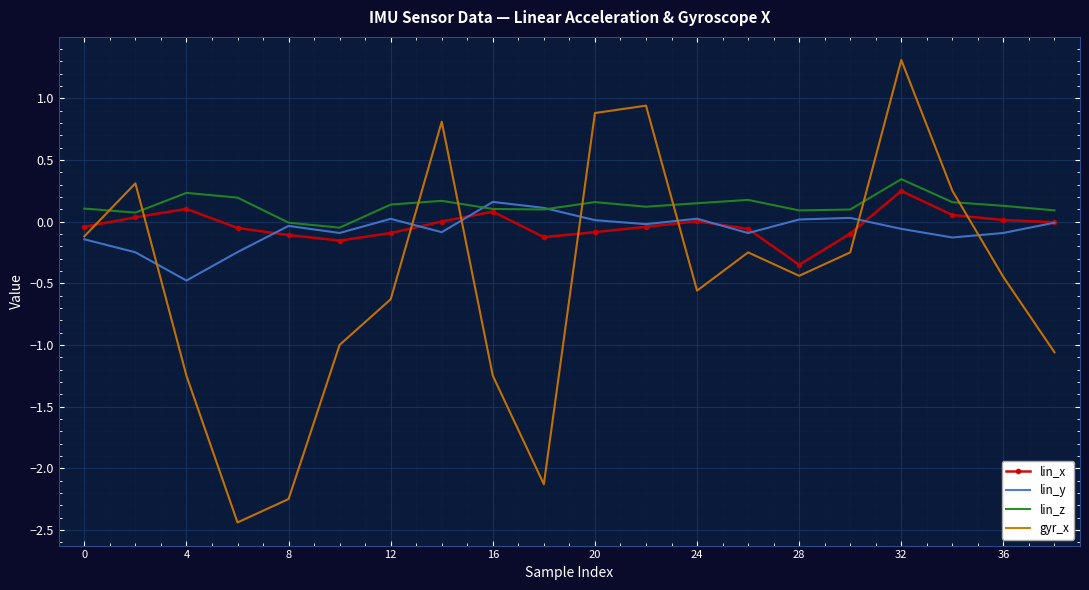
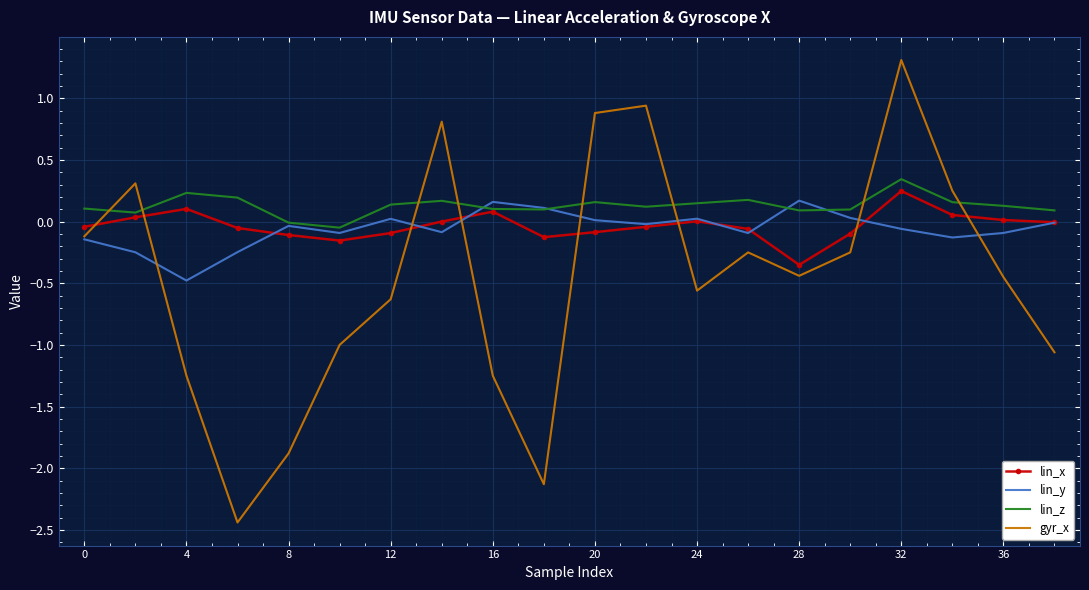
gyr_x, 8: -2.25 -> -1.88
lin_y, 28: 0.02 -> 0.17
